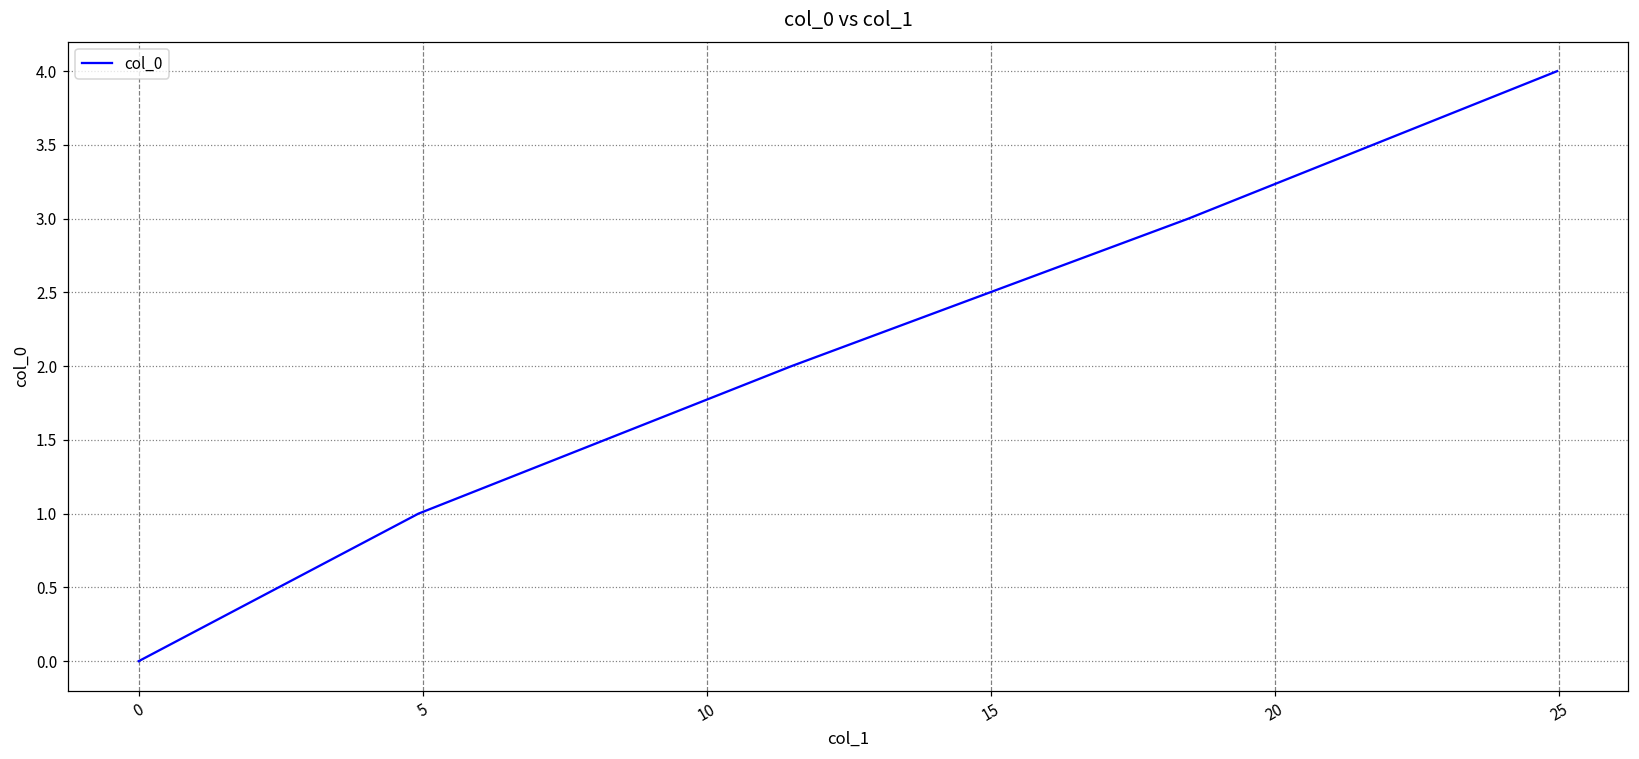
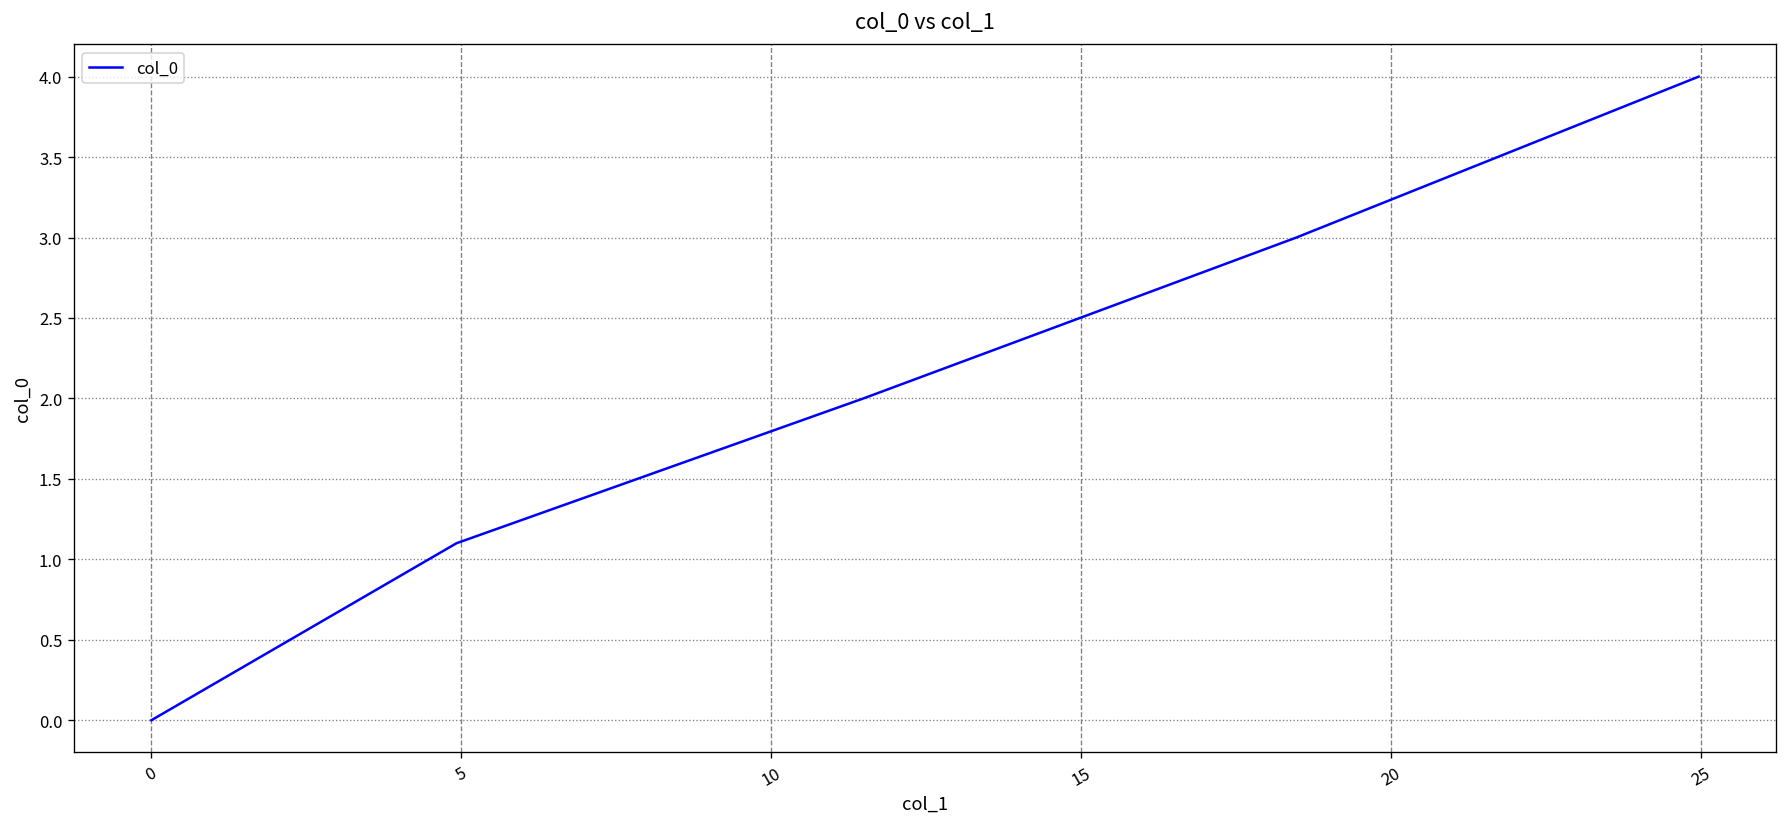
5: 1.0 -> 1.1
